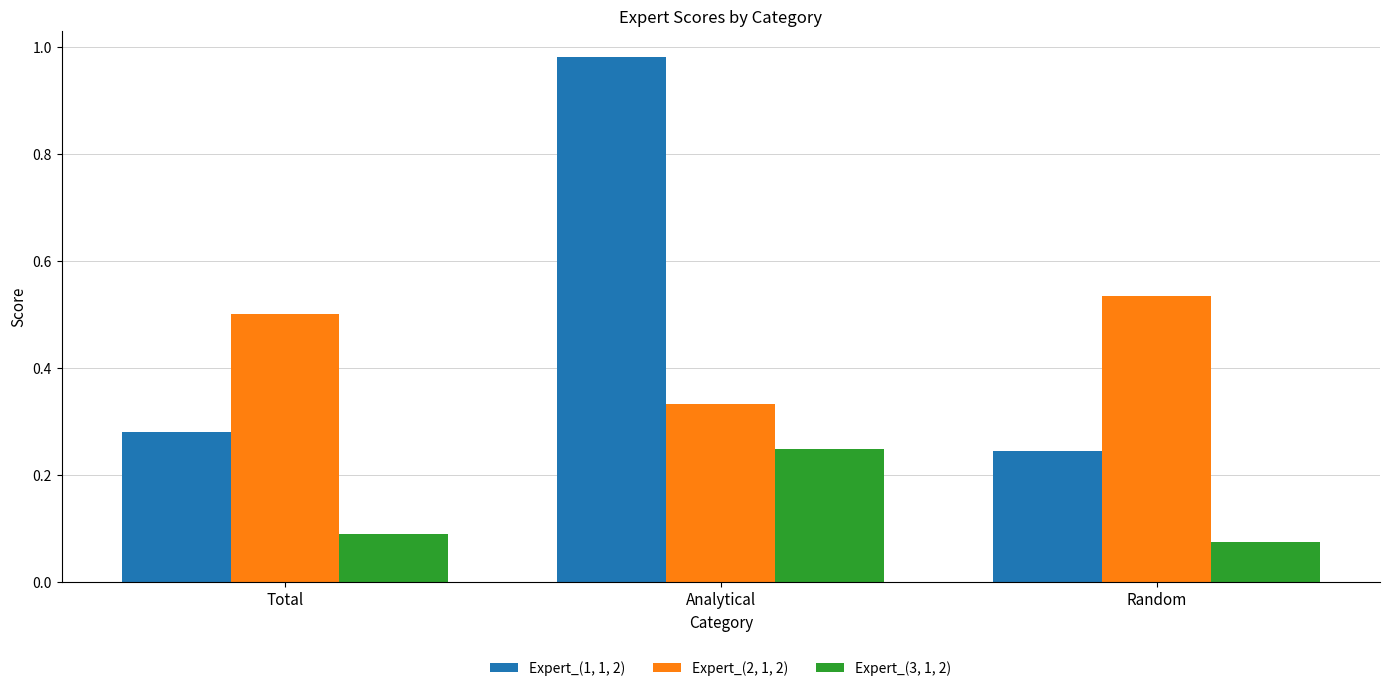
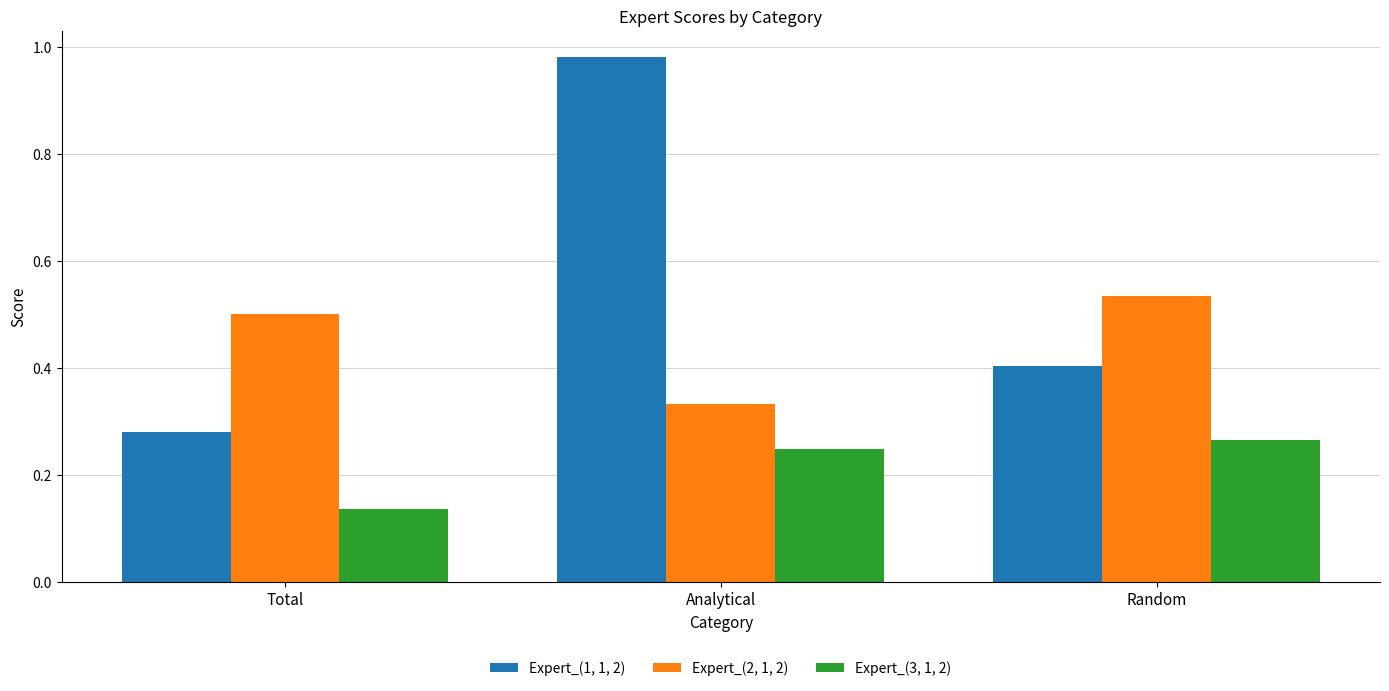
Expert_(3, 1, 2), Total: 0.09 -> 0.14
Expert_(1, 1, 2), Random: 0.25 -> 0.40
Expert_(3, 1, 2), Random: 0.08 -> 0.27
